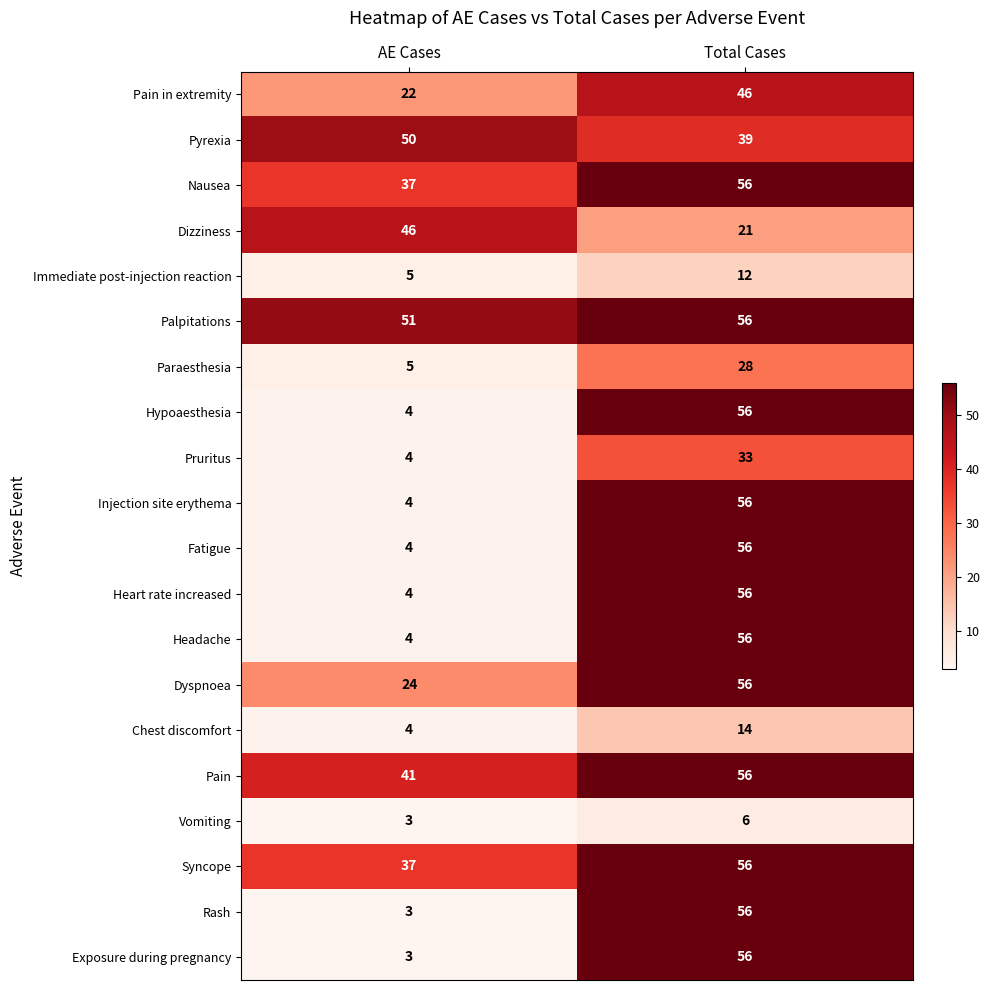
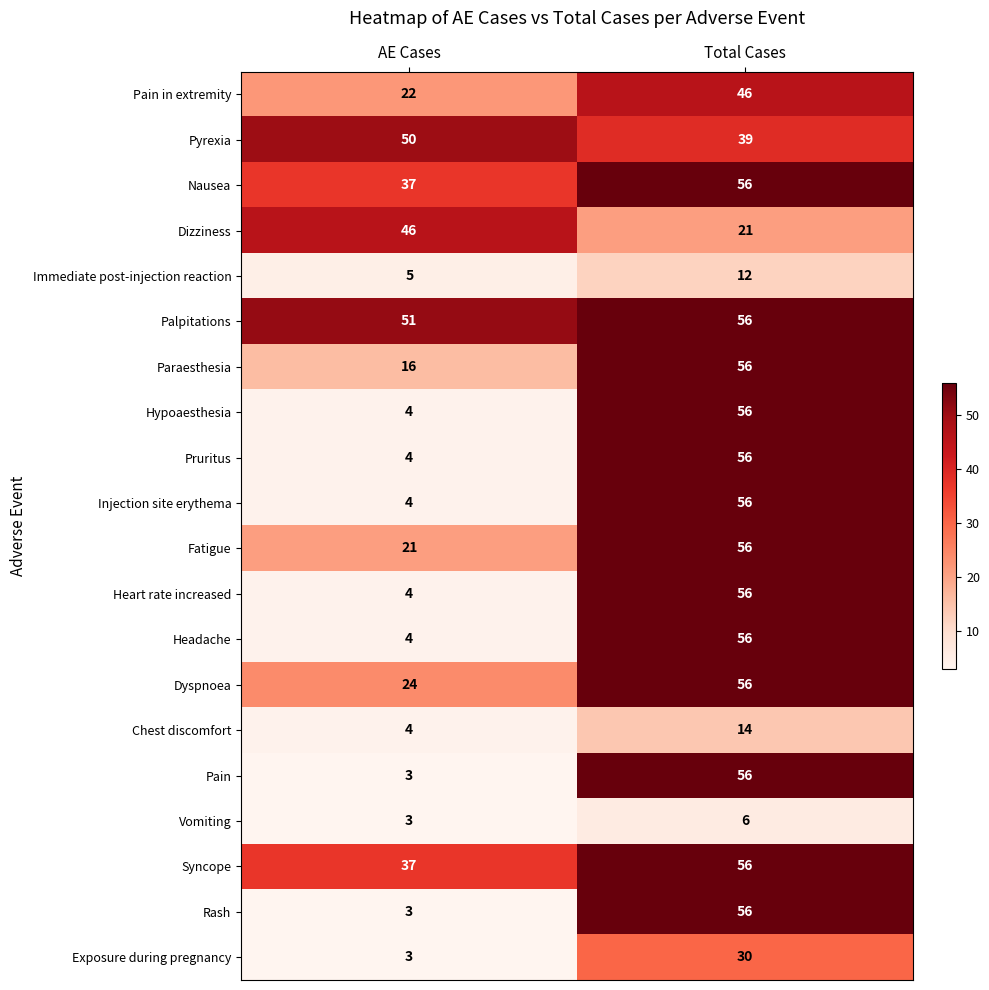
Paraesthesia, AE Cases: 5 -> 16
Paraesthesia, Total Cases: 28 -> 56
Pruritus, Total Cases: 33 -> 56
Fatigue, AE Cases: 4 -> 21
Pain, AE Cases: 41 -> 3
Exposure during pregnancy, Total Cases: 56 -> 30
